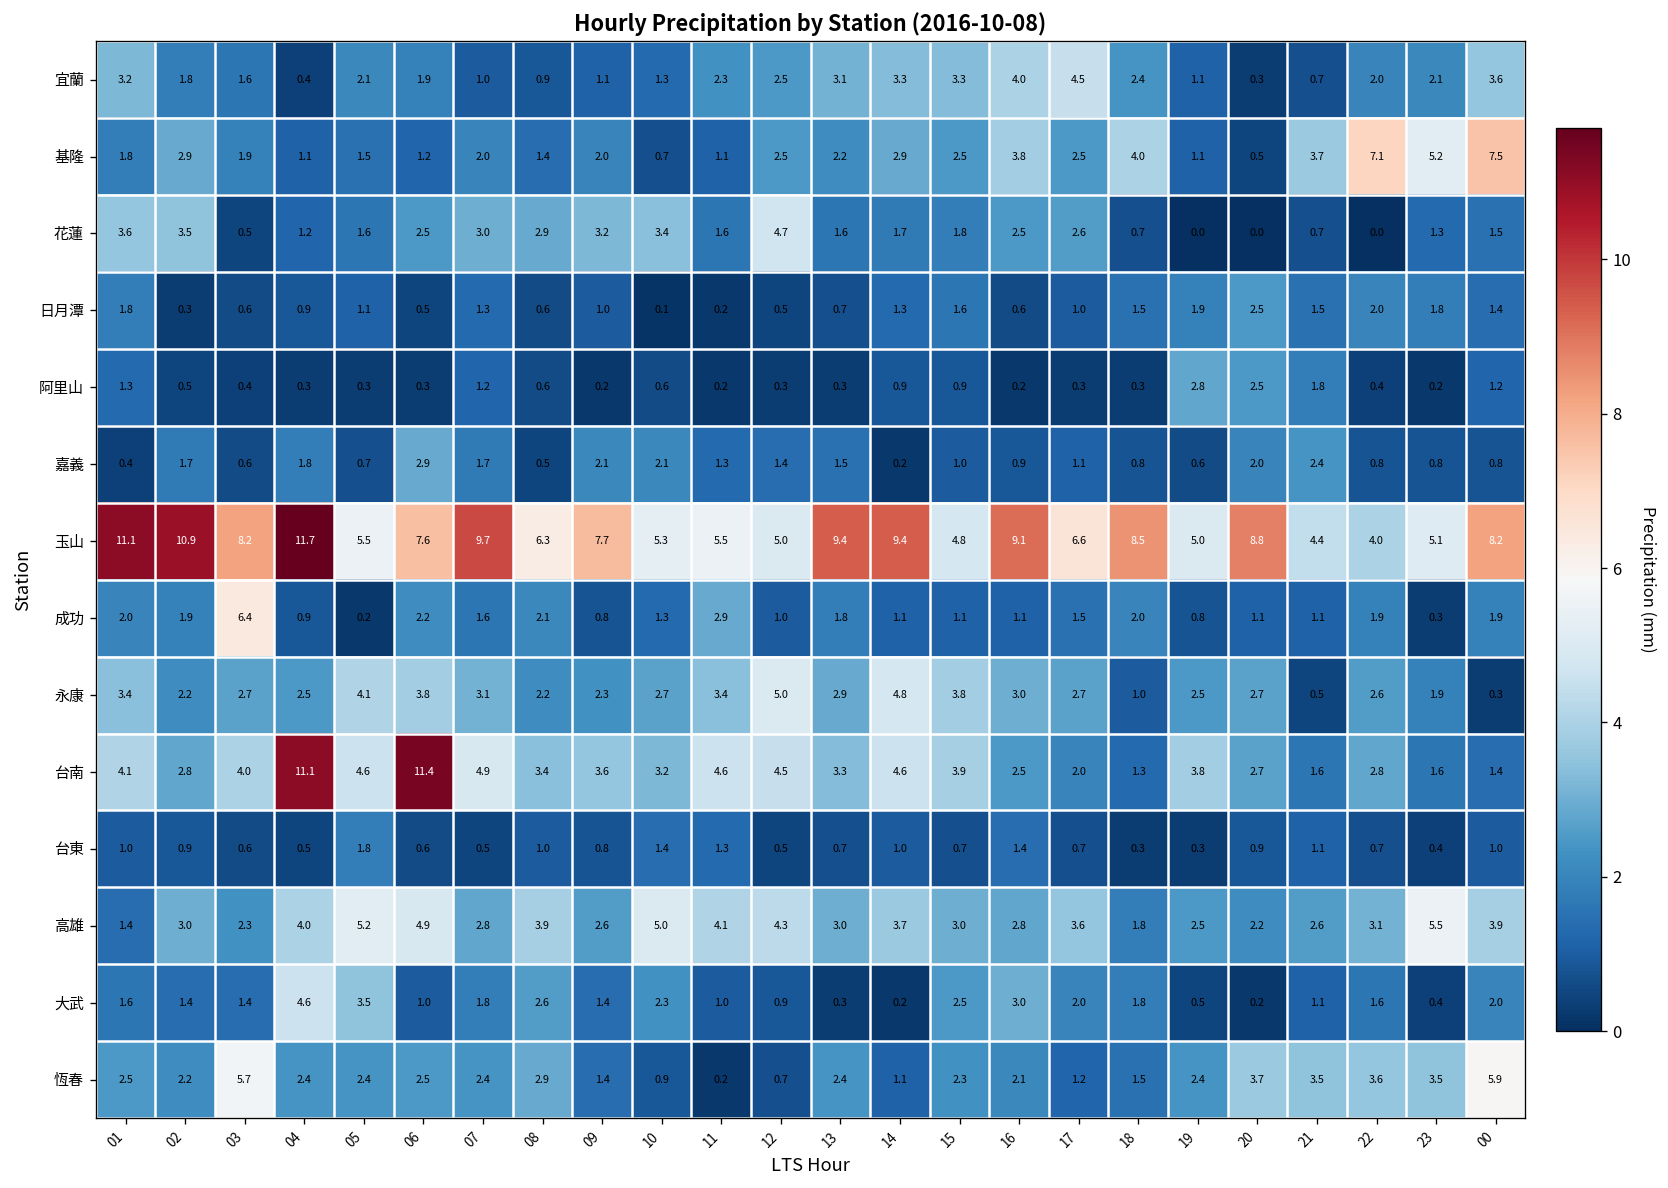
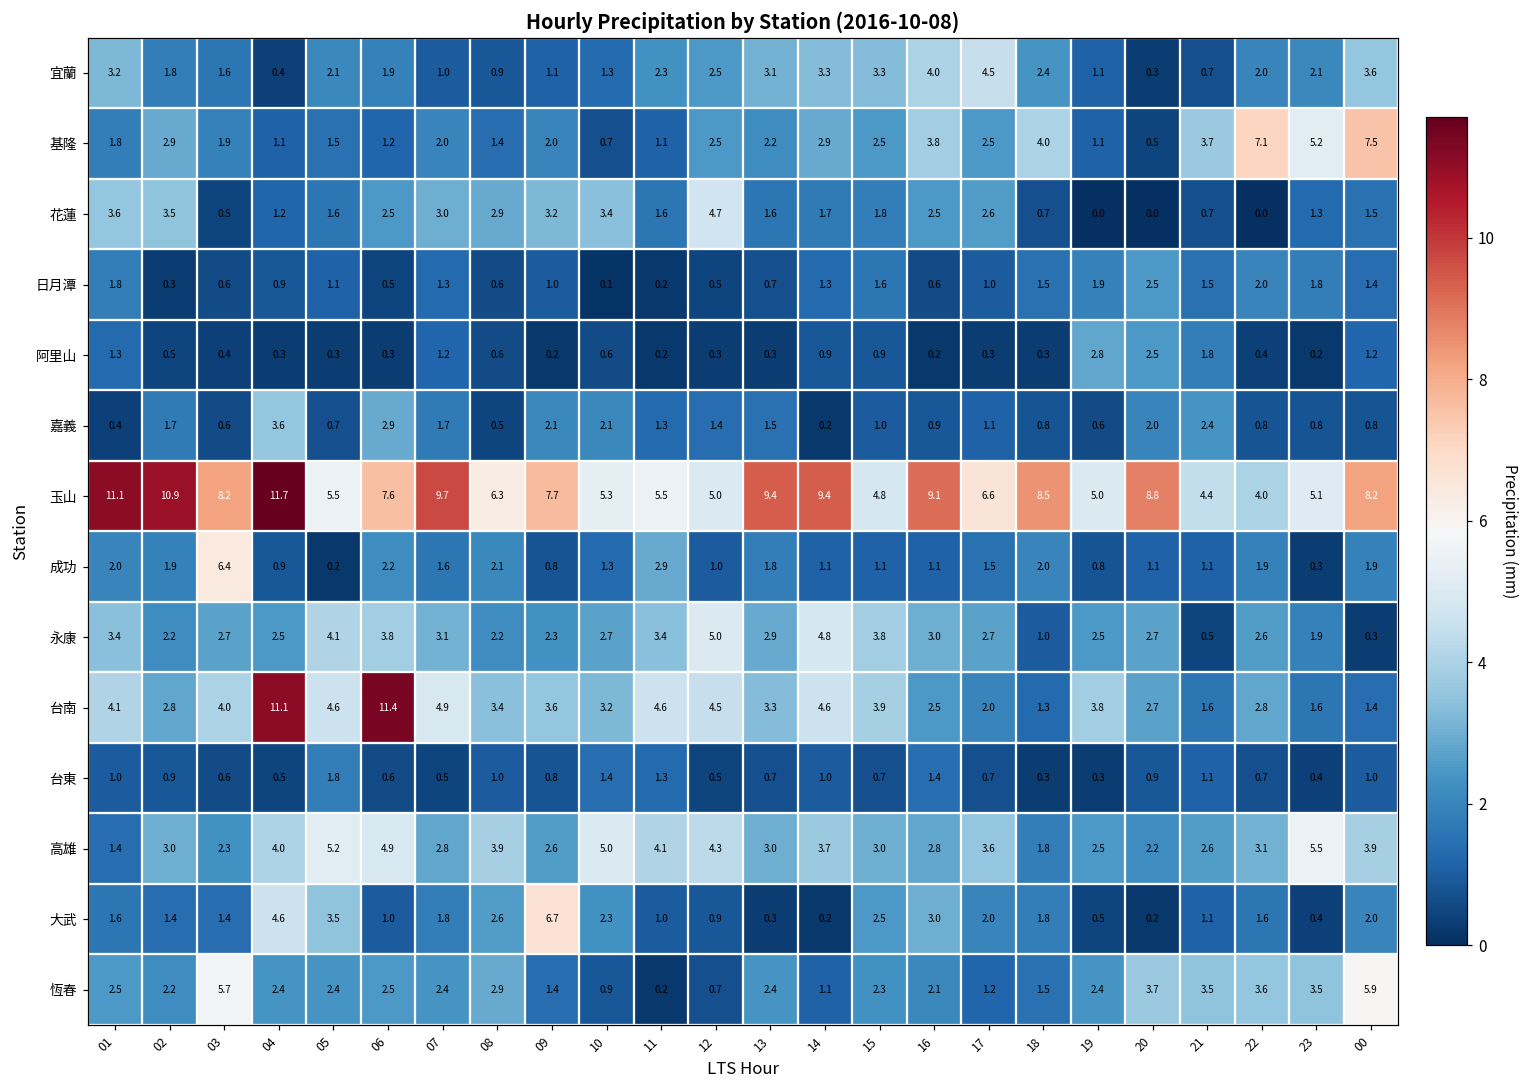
嘉義, 04: 1.8 -> 3.6
大武, 09: 1.4 -> 6.7
